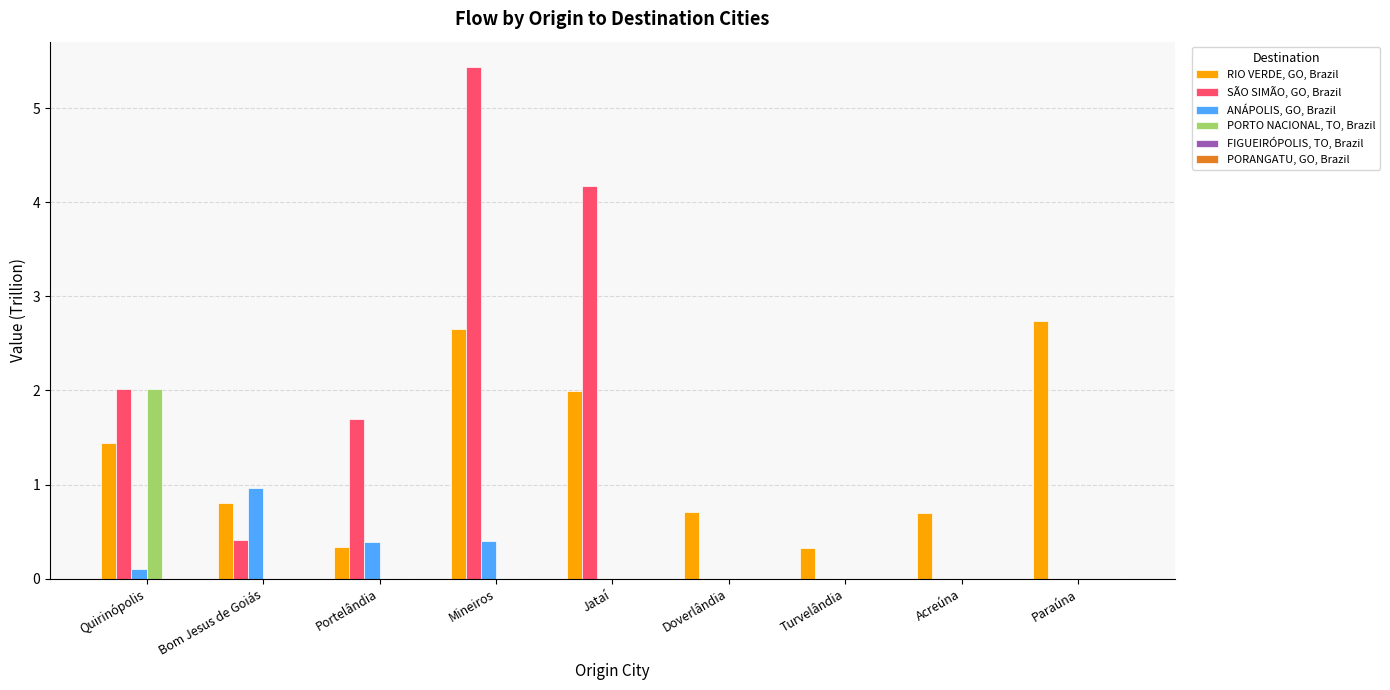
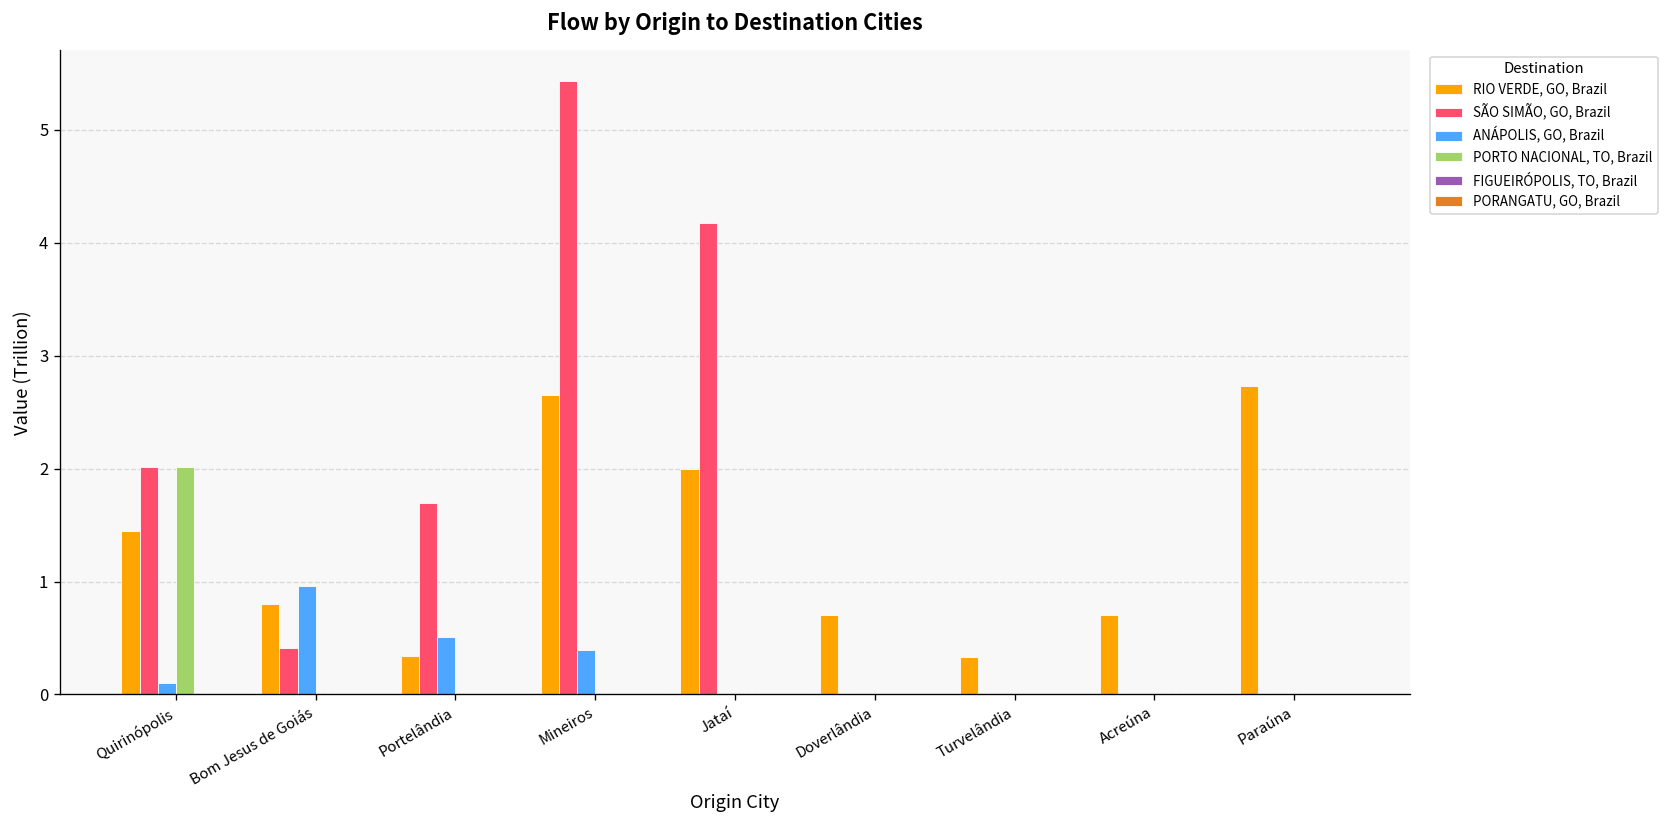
ANÁPOLIS, GO, Brazil, Portelândia: 0.4 -> 0.5
